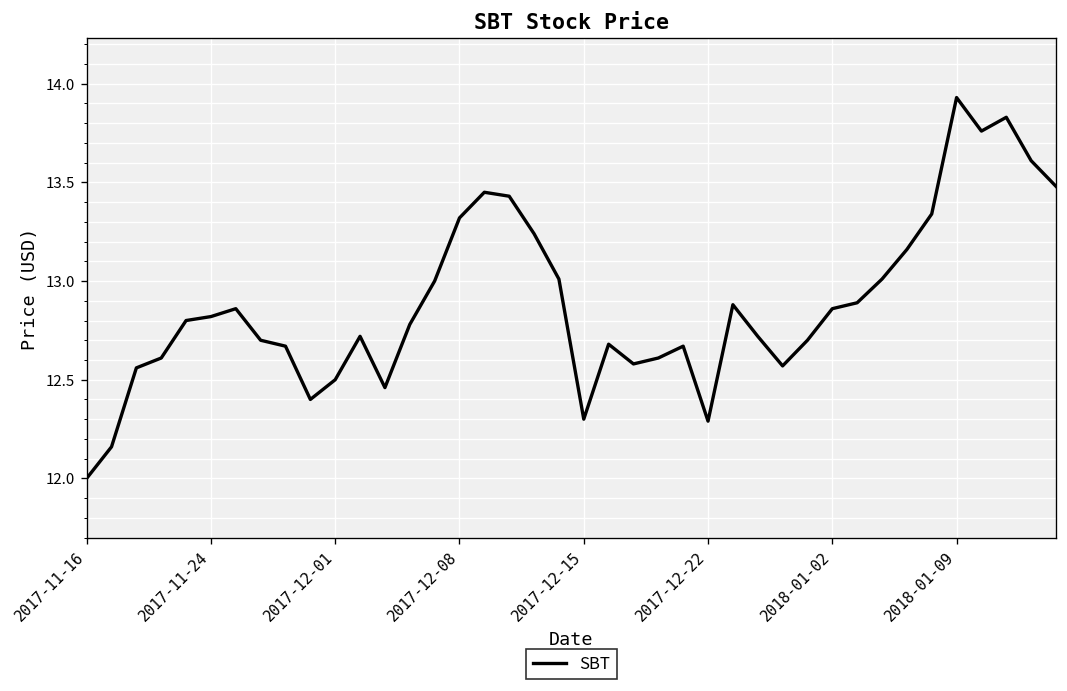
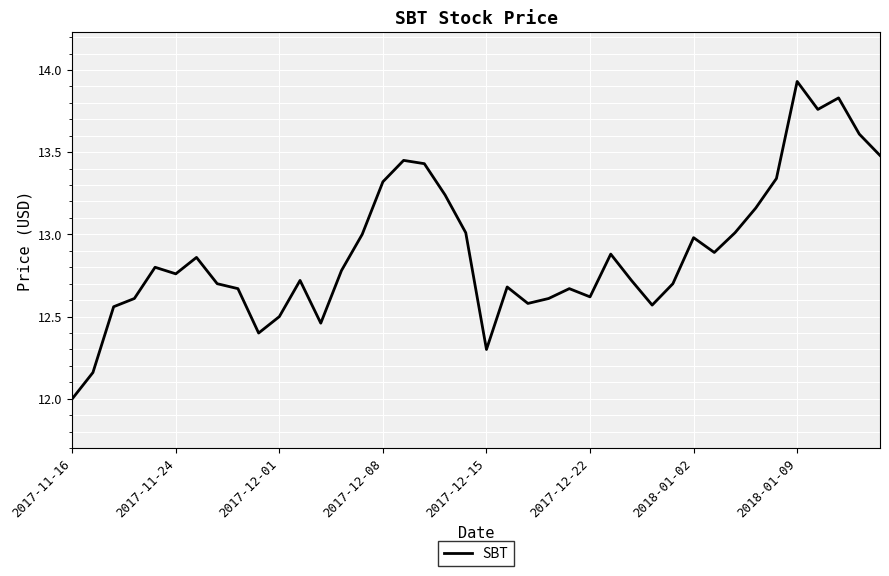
2017-11-24: 12.82 -> 12.76
2017-12-22: 12.29 -> 12.62
2018-01-02: 12.86 -> 12.98
